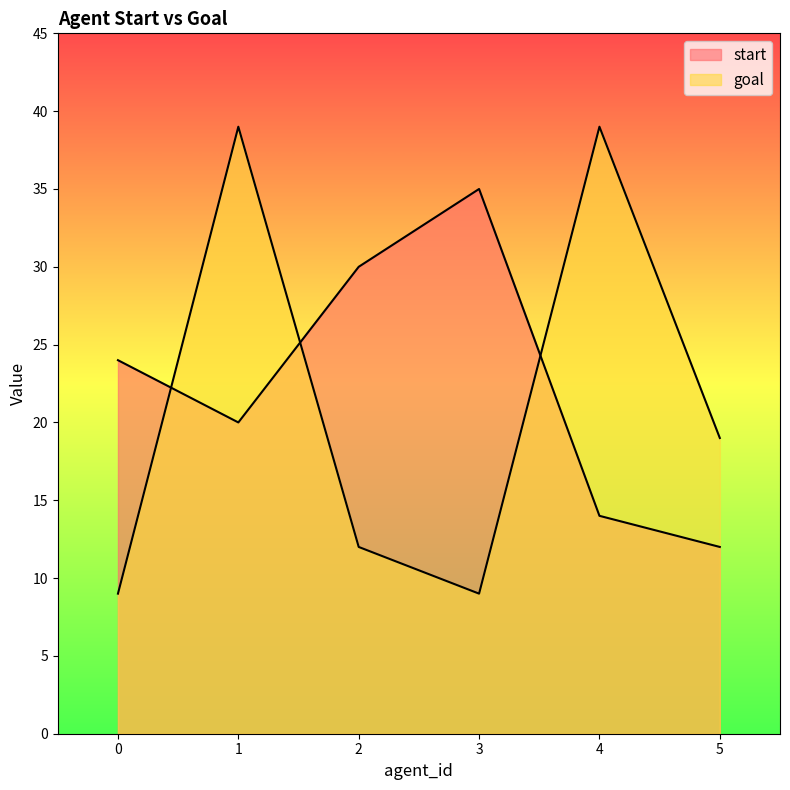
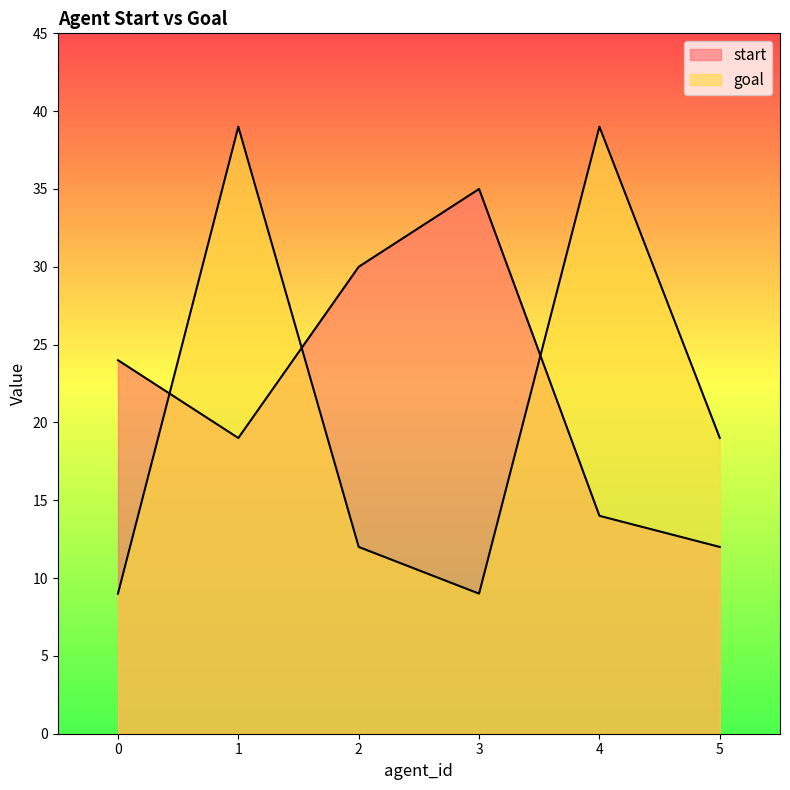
start, 1: 20 -> 19
